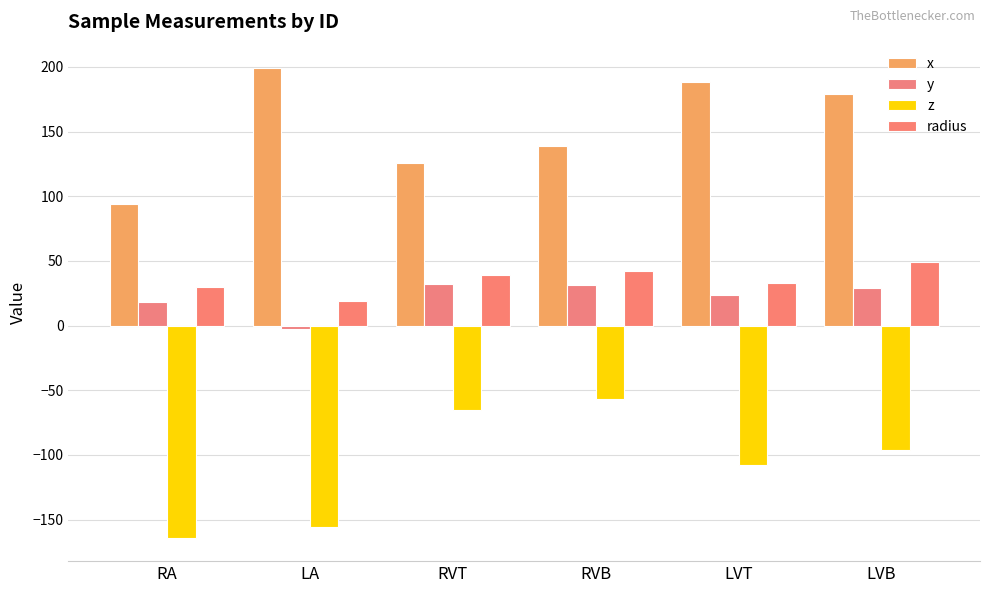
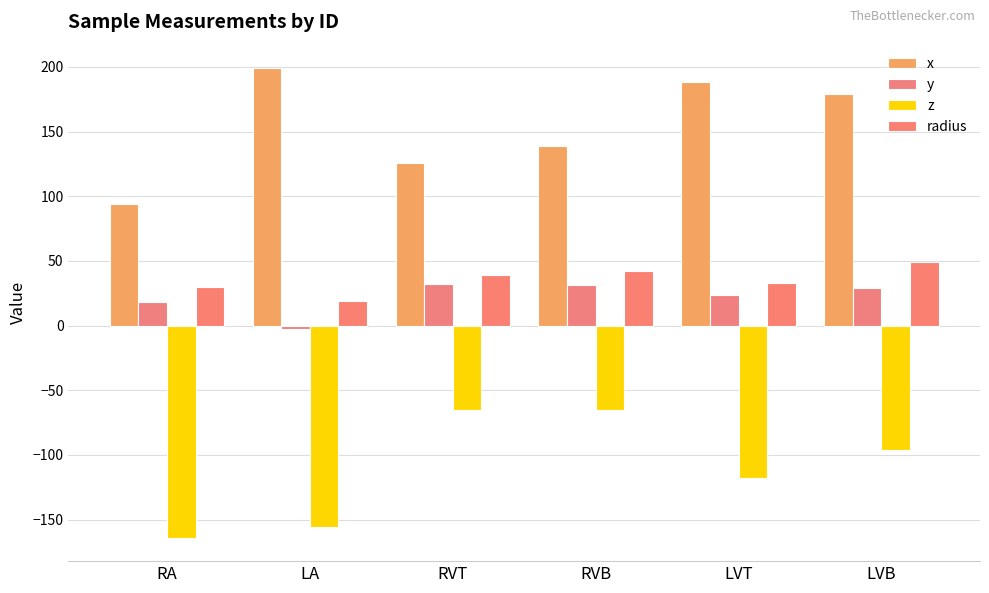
z, RVB: -57 -> -65
z, LVT: -108 -> -118
